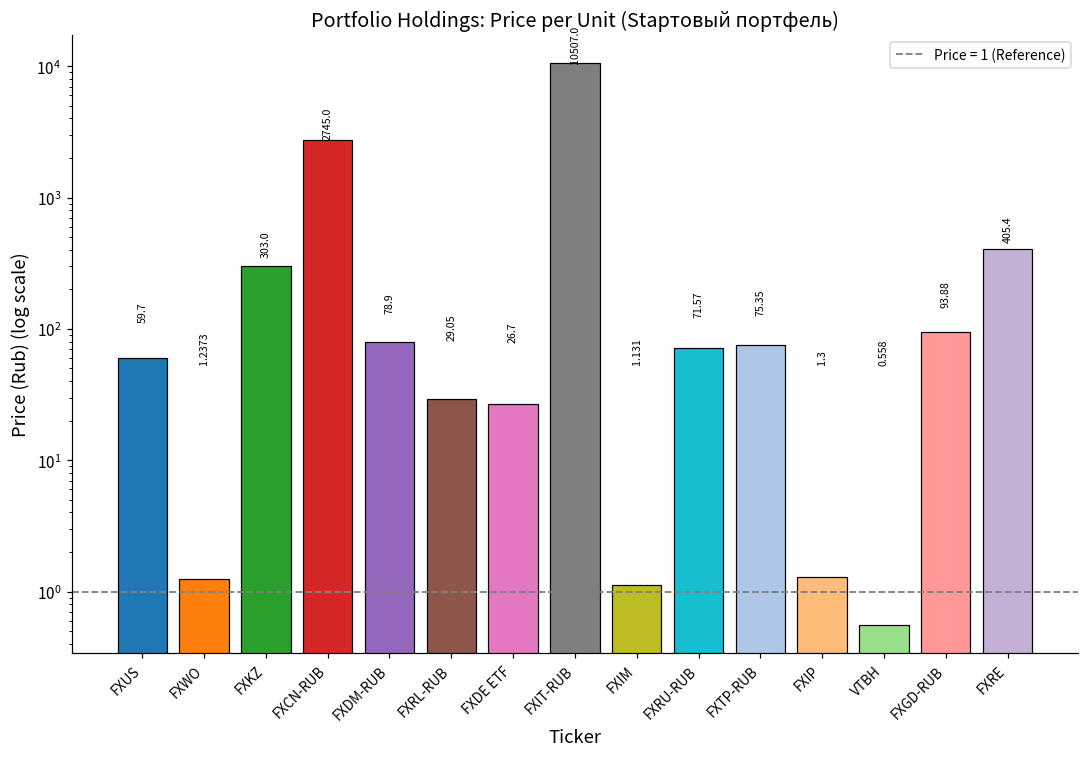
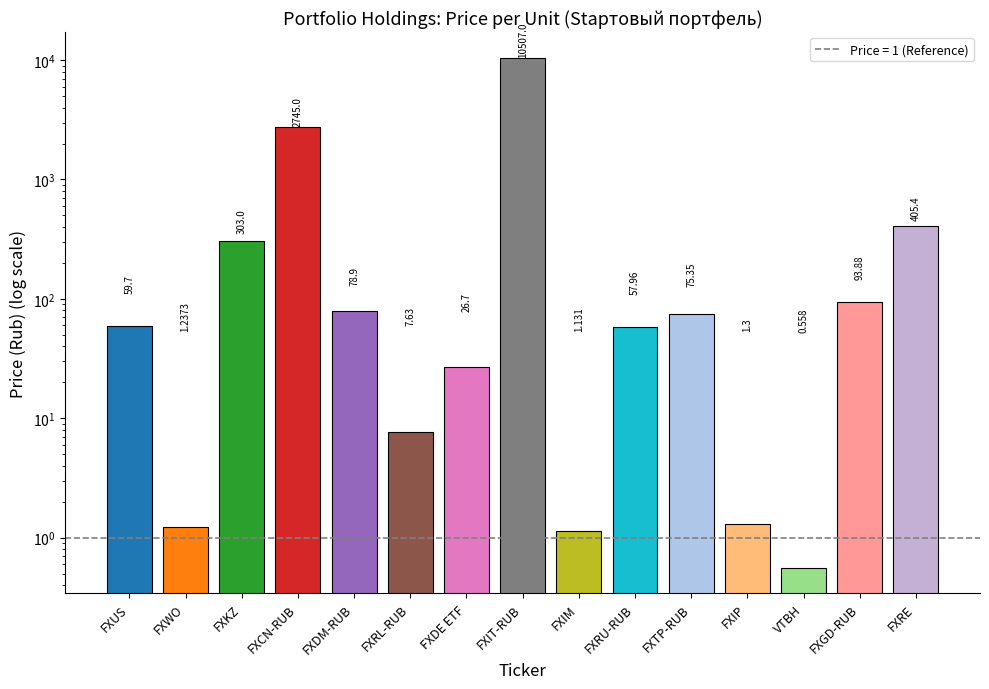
FXRL-RUB: 29.05 -> 7.63
FXRU-RUB: 71.57 -> 57.96
